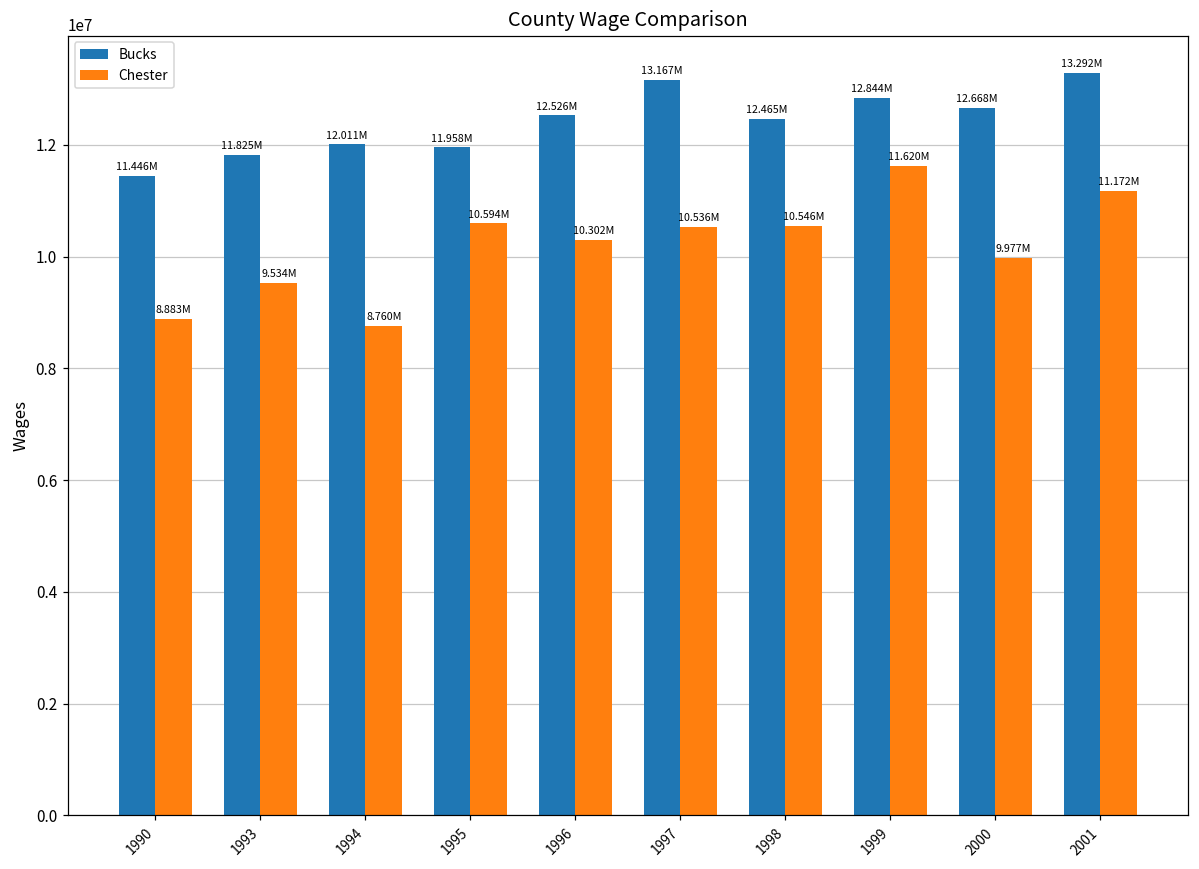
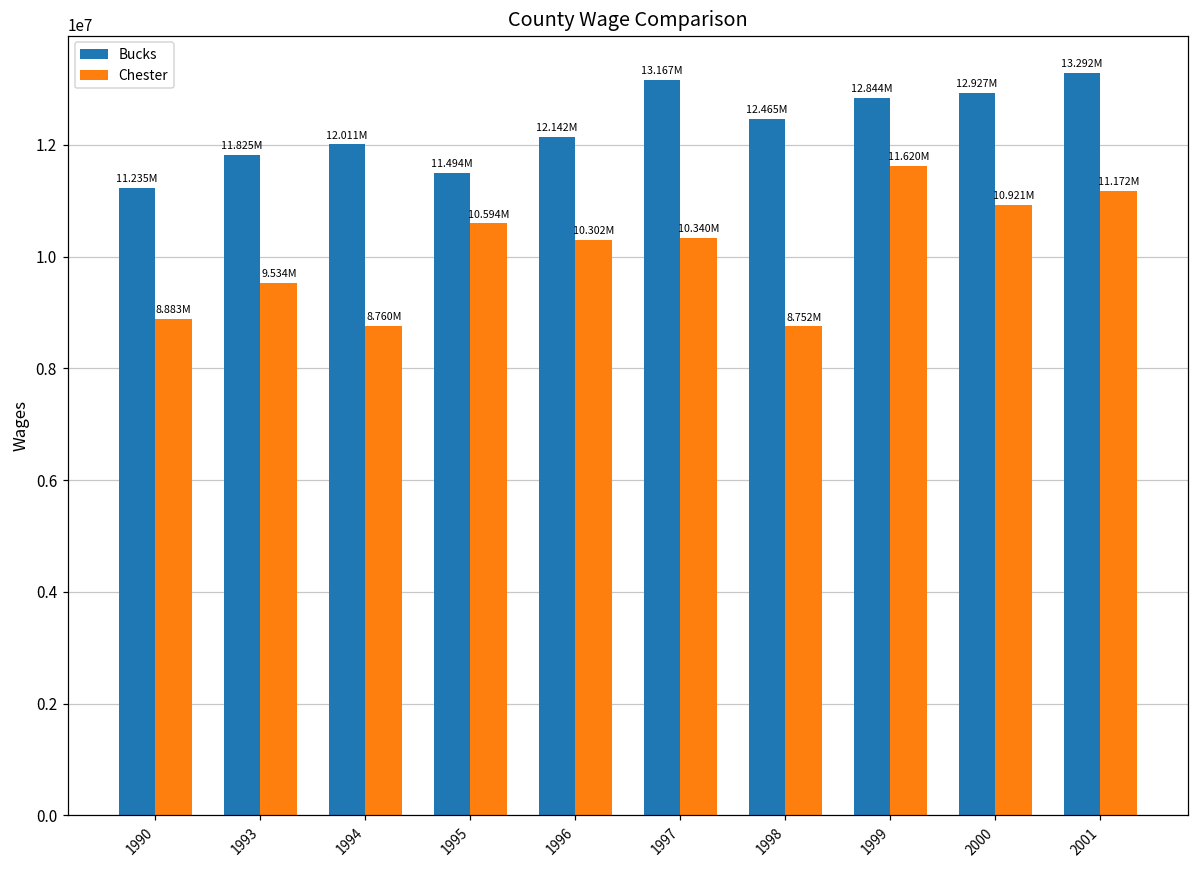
Bucks, 1990: 11.446M -> 11.235M
Bucks, 1995: 11.958M -> 11.494M
Bucks, 1996: 12.526M -> 12.142M
Chester, 1997: 10.536M -> 10.340M
Chester, 1998: 10.546M -> 8.752M
Bucks, 2000: 12.668M -> 12.927M
Chester, 2000: 9.977M -> 10.921M
